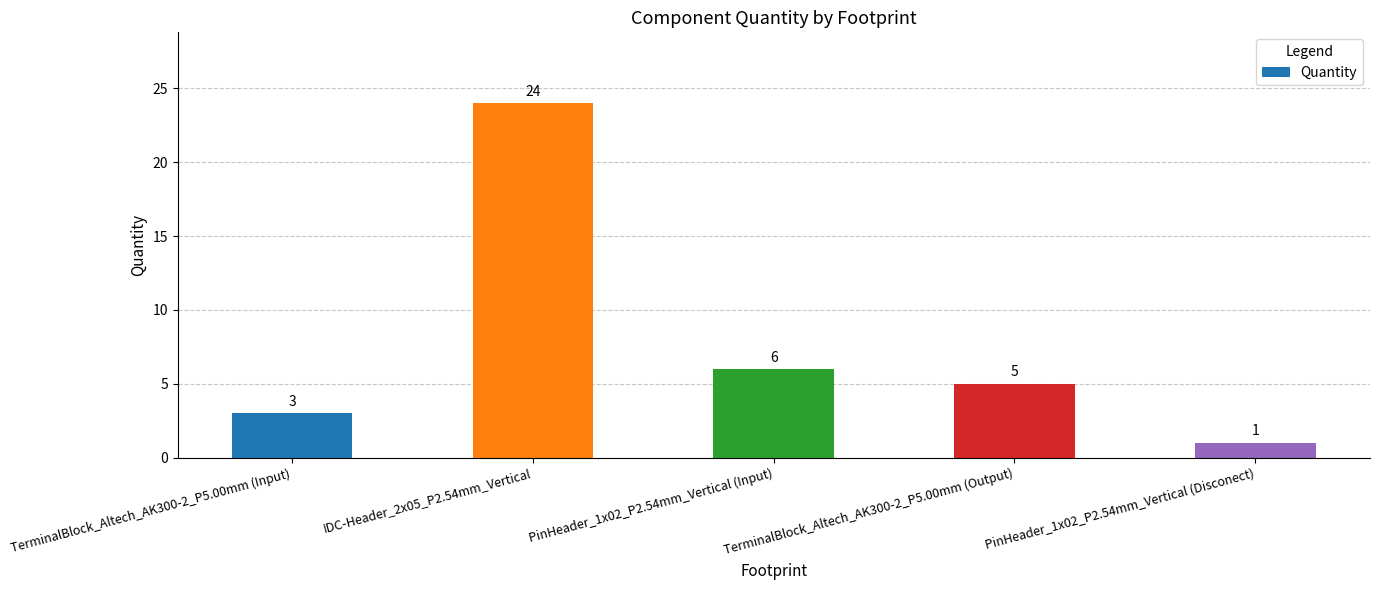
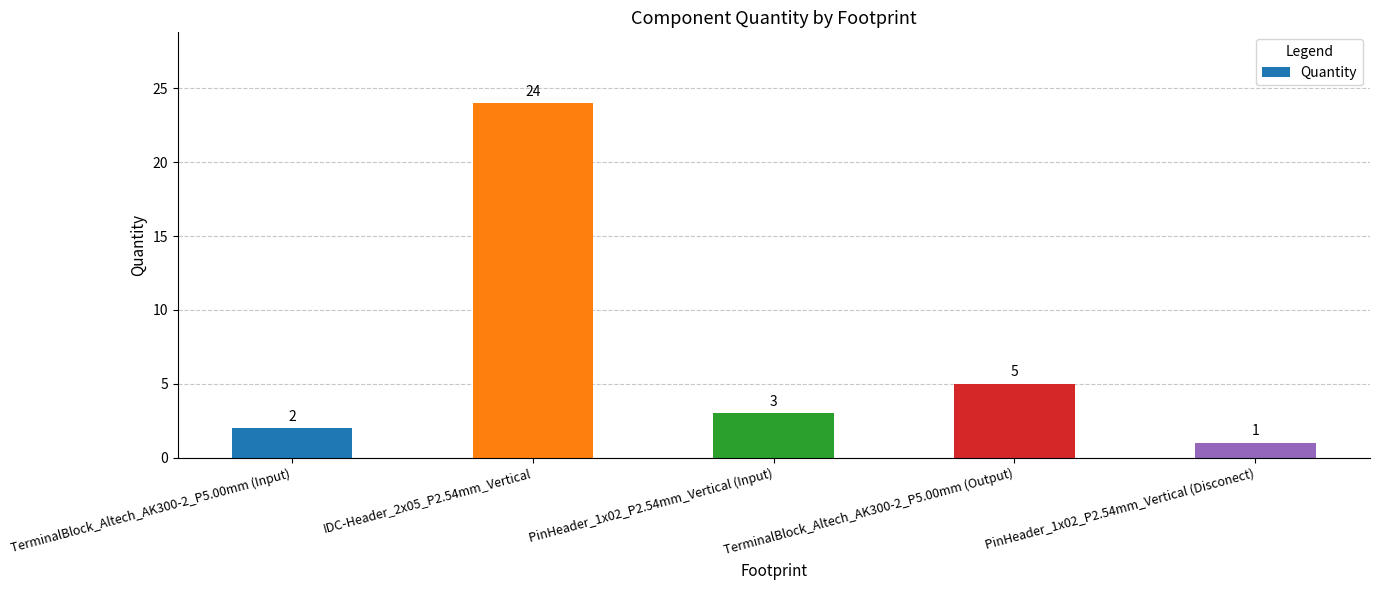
TerminalBlock_Altech_AK300-2_P5.00mm (Input): 3 -> 2
PinHeader_1x02_P2.54mm_Vertical (Input): 6 -> 3
